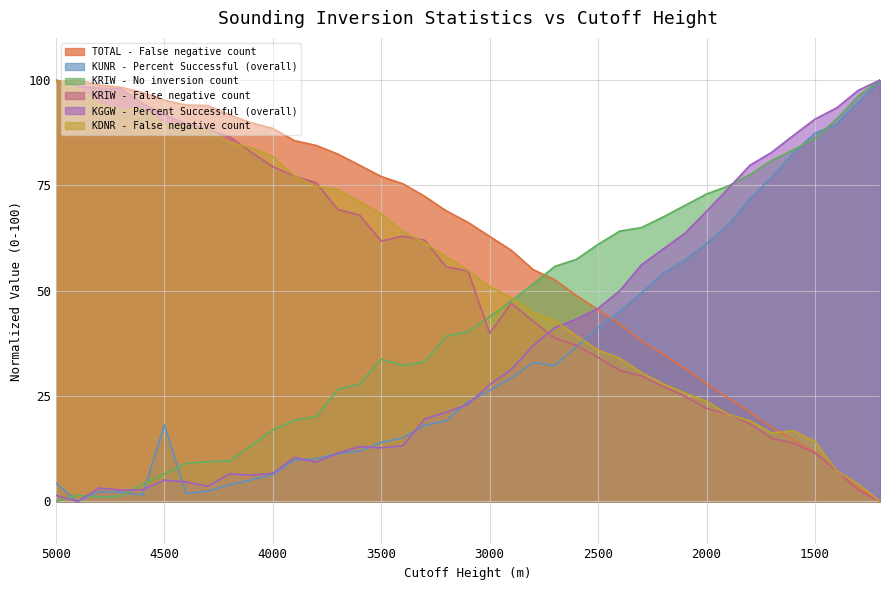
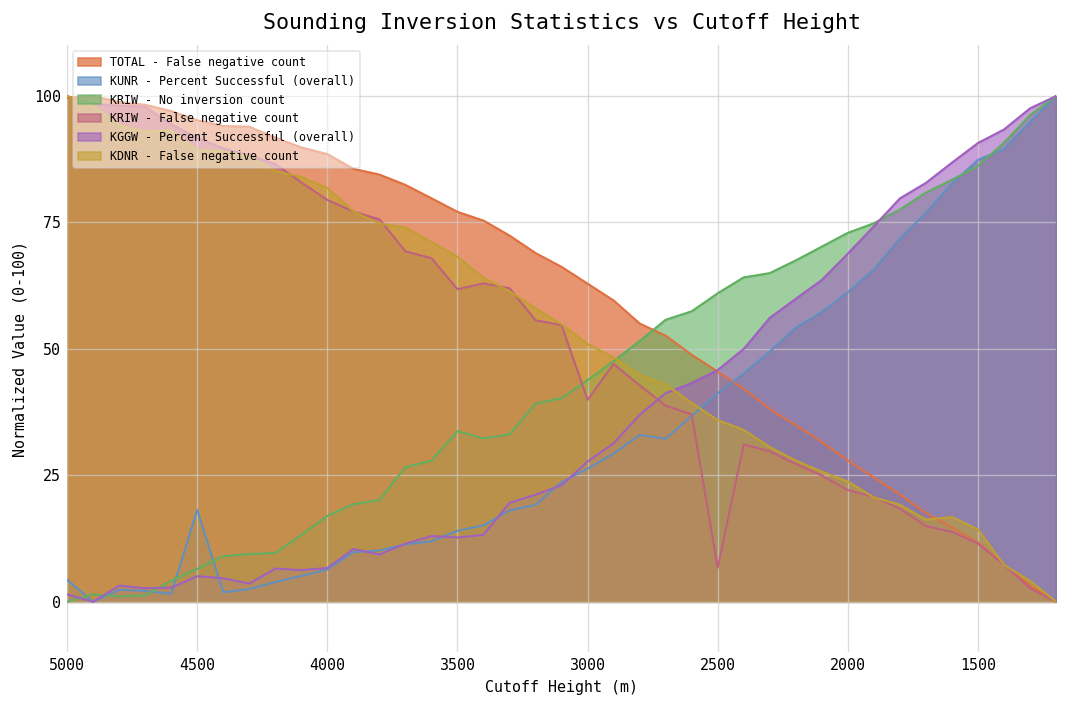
KRIW - False negative count, 2500: 34 -> 7
